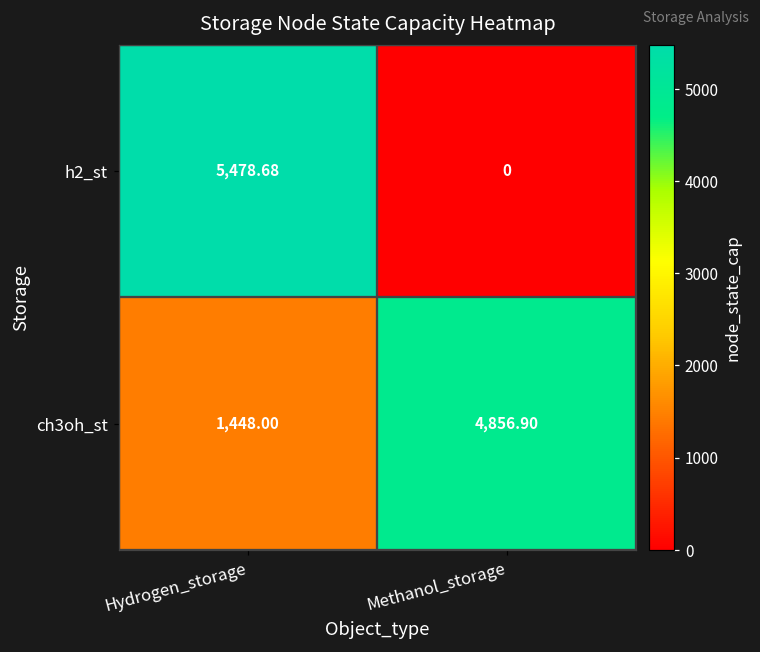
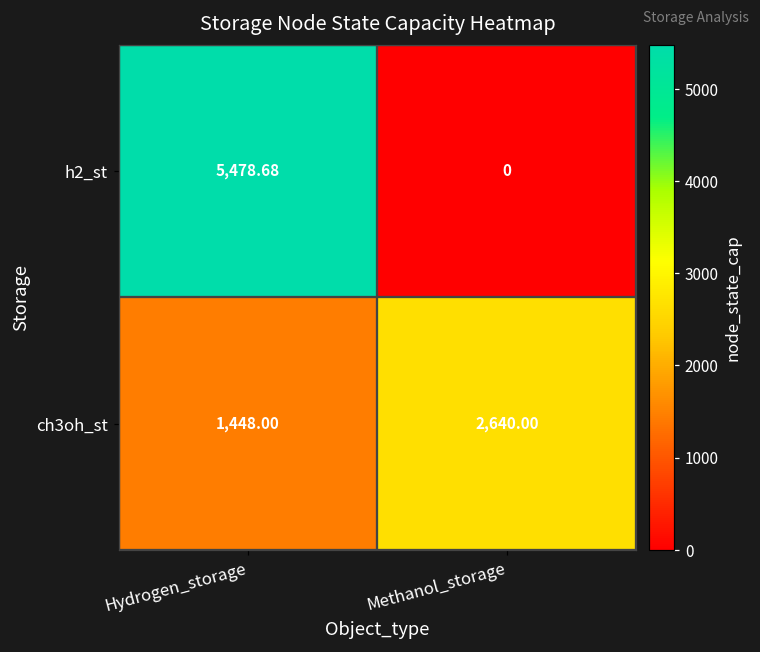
ch3oh_st, Methanol_storage: 4,856.90 -> 2,640.00
